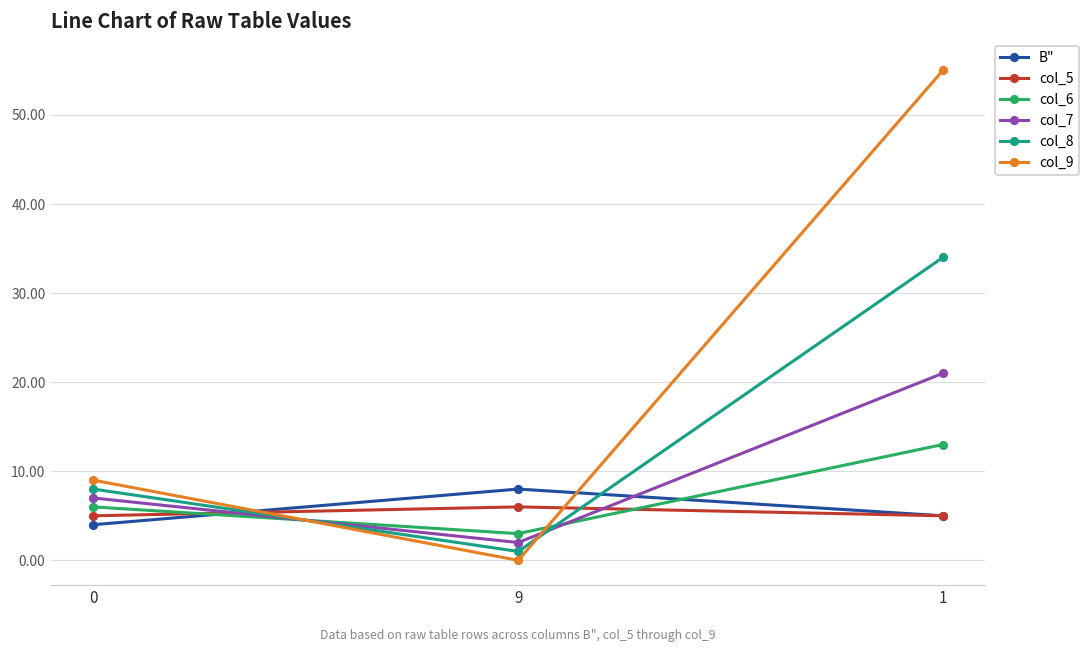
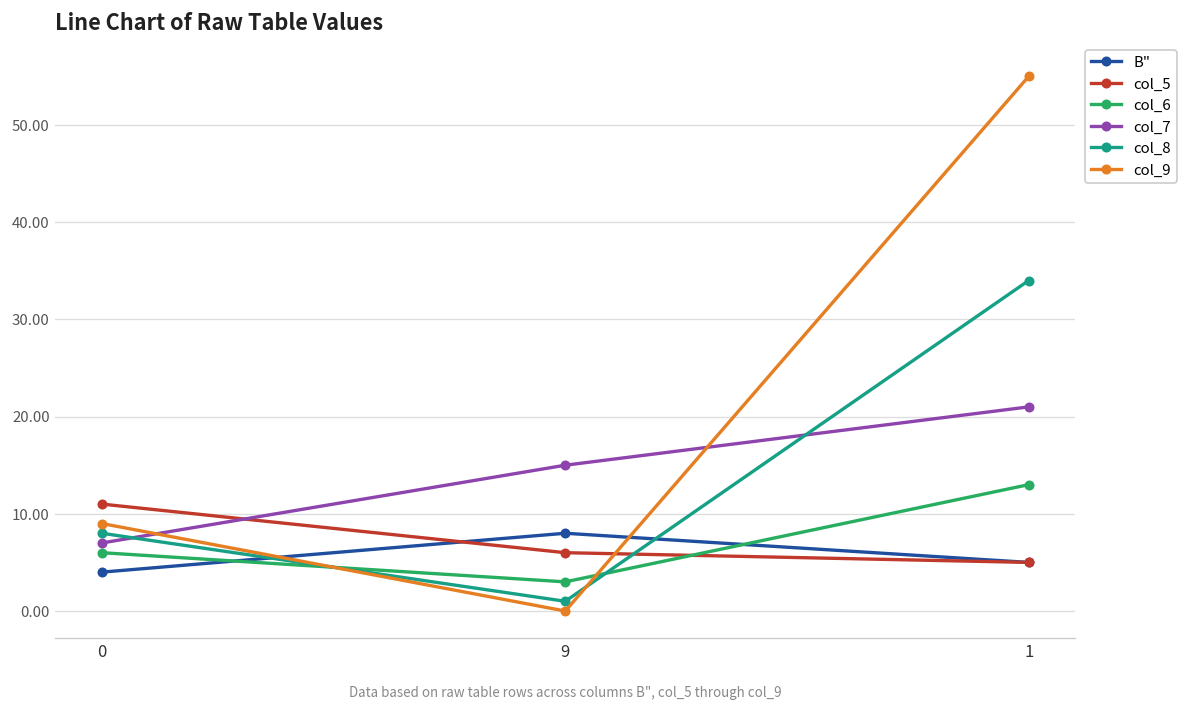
col_5, 0: 5 -> 11
col_7, 9: 2 -> 15
